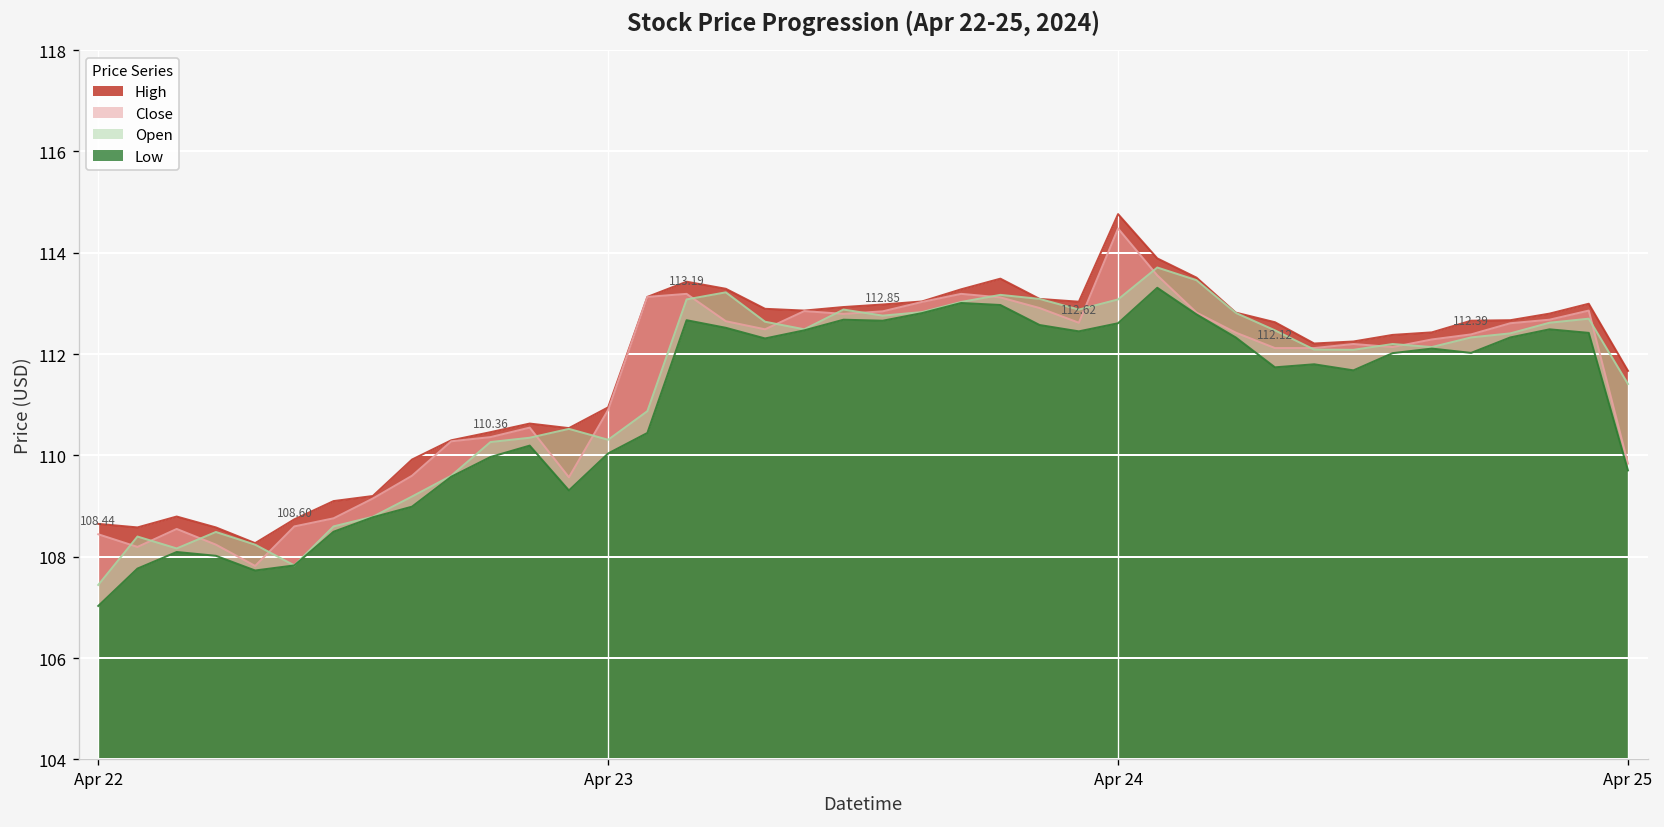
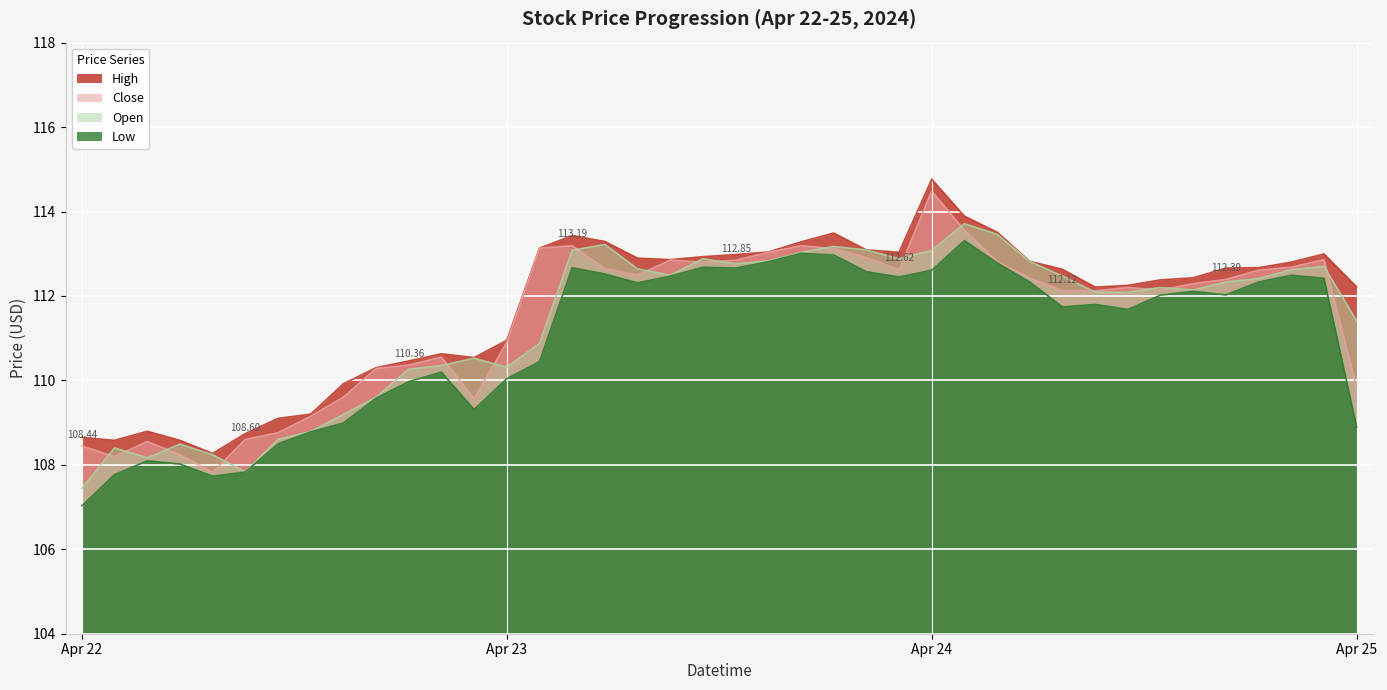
High, Apr 25: 111.7 -> 112.2
Low, Apr 25: 109.7 -> 108.9
